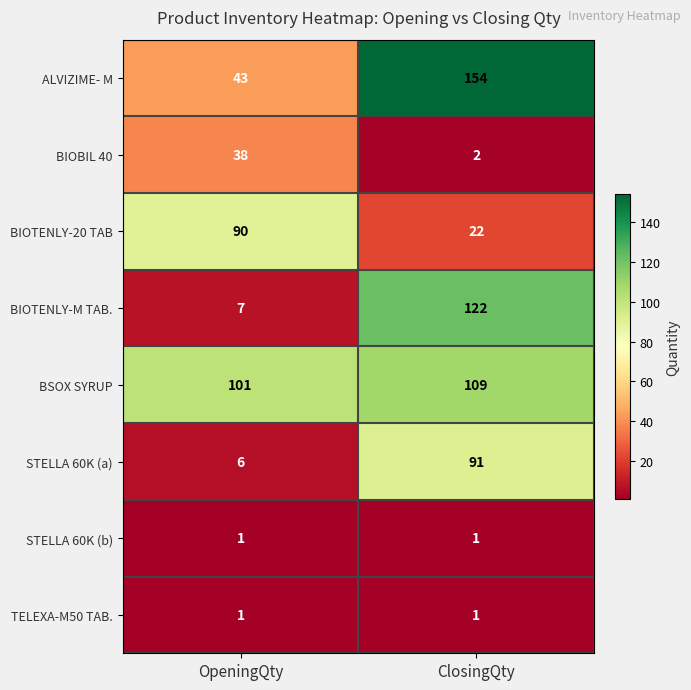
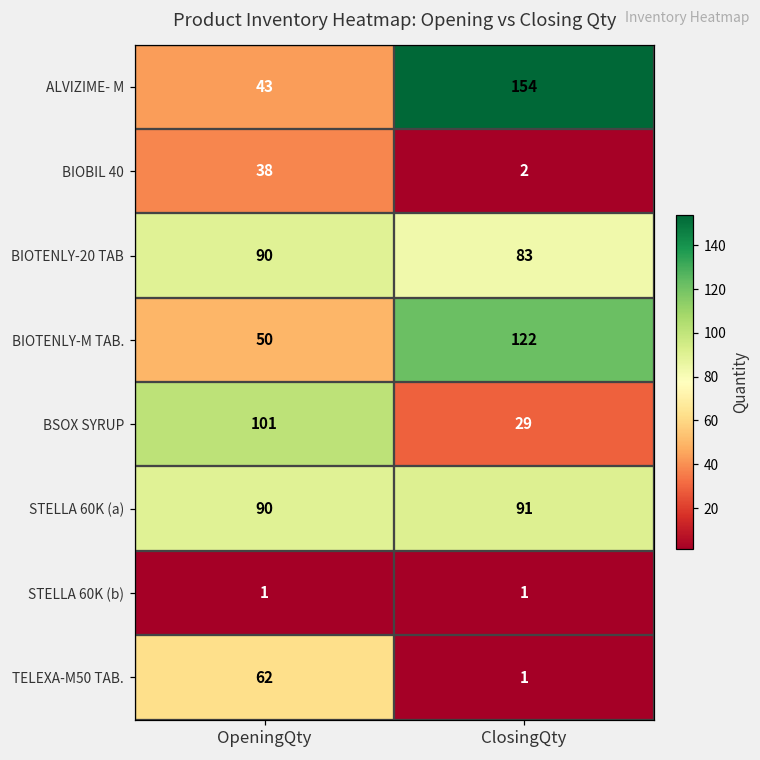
BIOTENLY-20 TAB, ClosingQty: 22 -> 83
BIOTENLY-M TAB., OpeningQty: 7 -> 50
BSOX SYRUP, ClosingQty: 109 -> 29
STELLA 60K (a), OpeningQty: 6 -> 90
TELEXA-M50 TAB., OpeningQty: 1 -> 62
